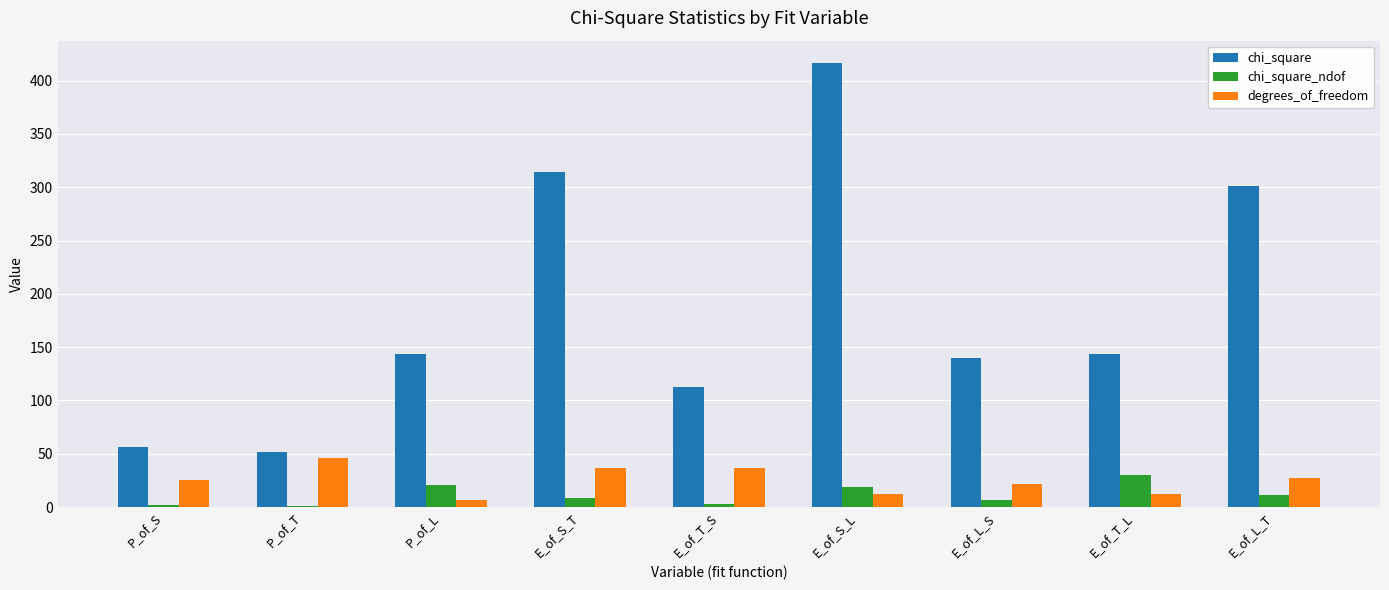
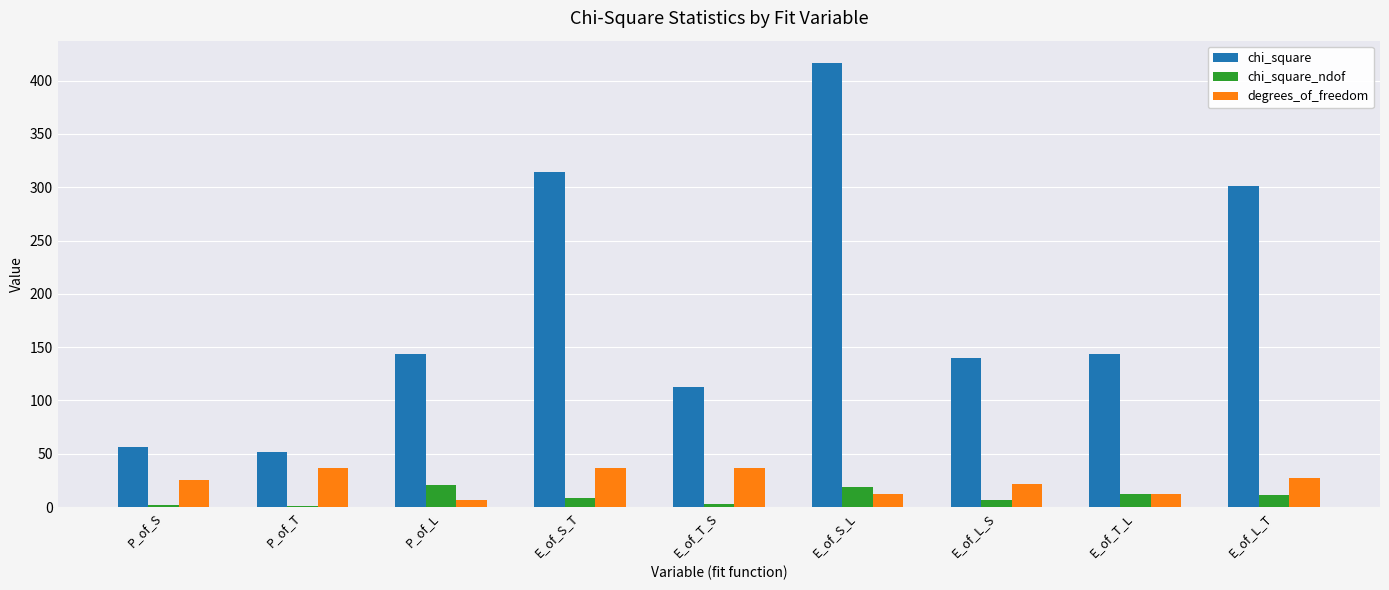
degrees_of_freedom, P_of_T: 46 -> 37
chi_square_ndof, E_of_T_L: 30 -> 12
